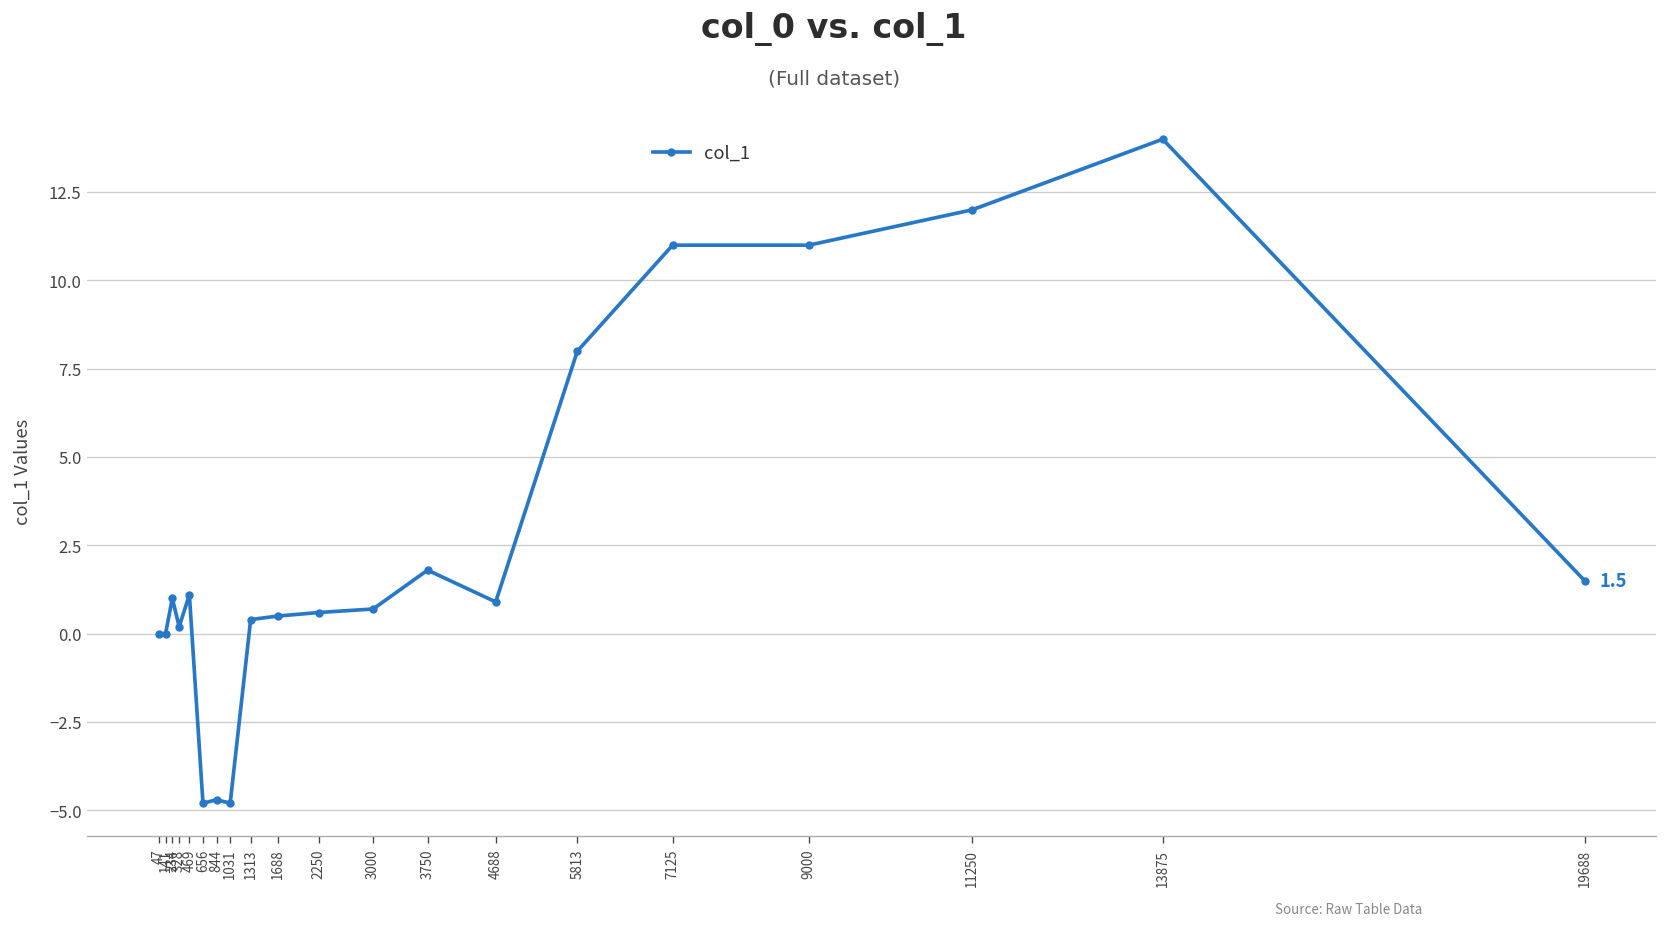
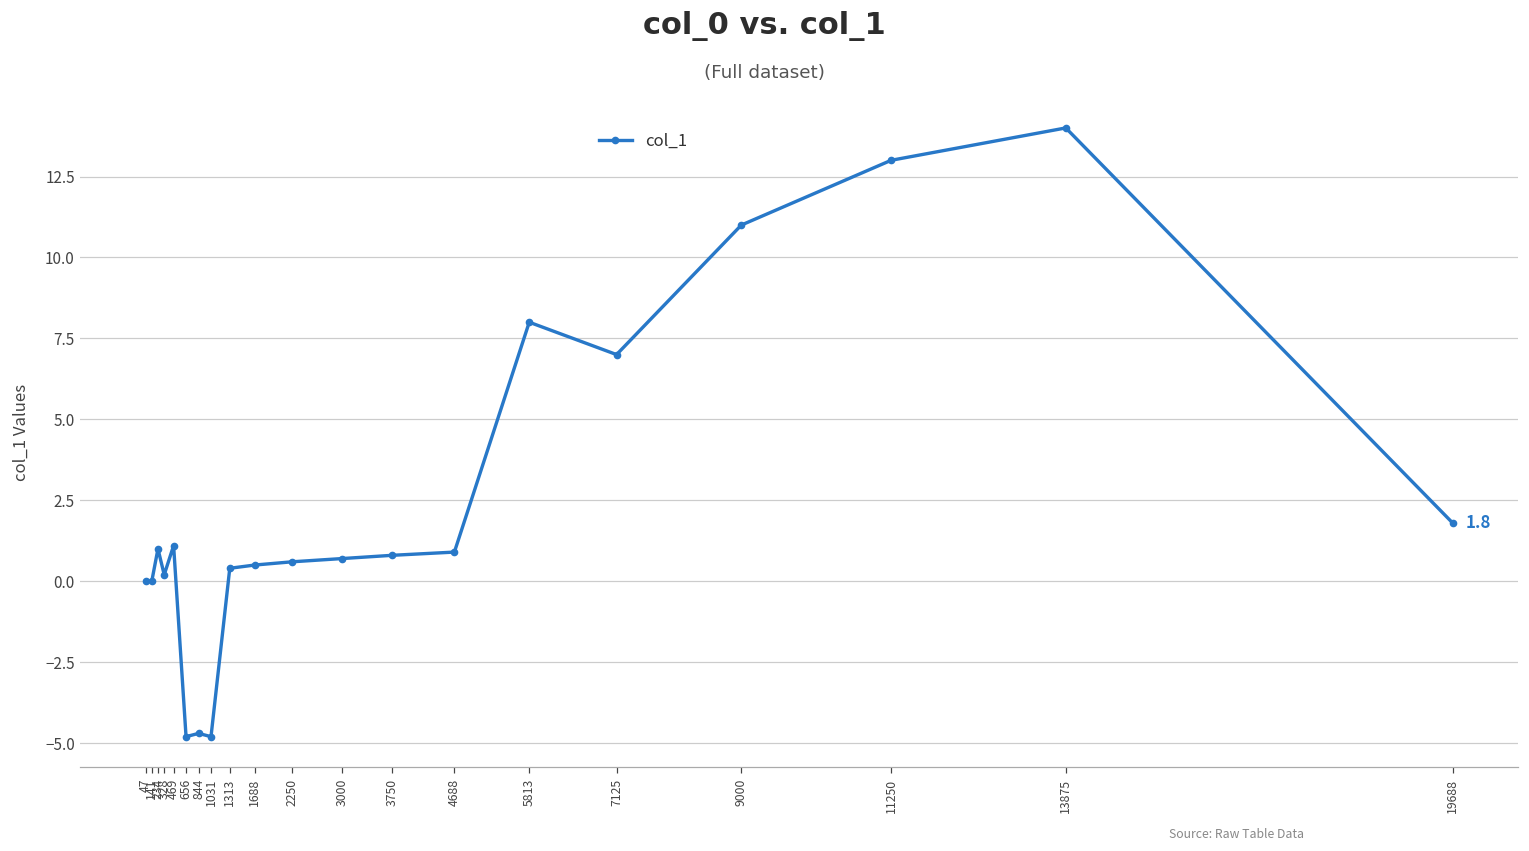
3750: 1.8 -> 0.8
7125: 11 -> 7
11250: 12 -> 13
19688: 1.5 -> 1.8
